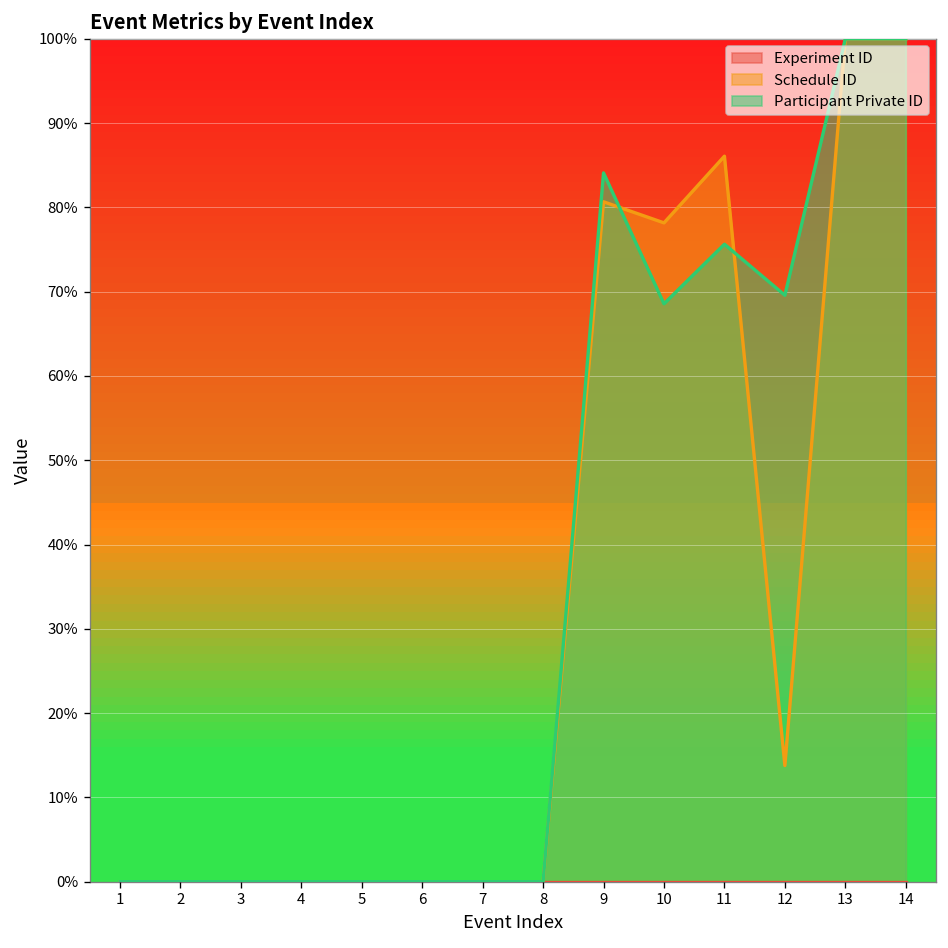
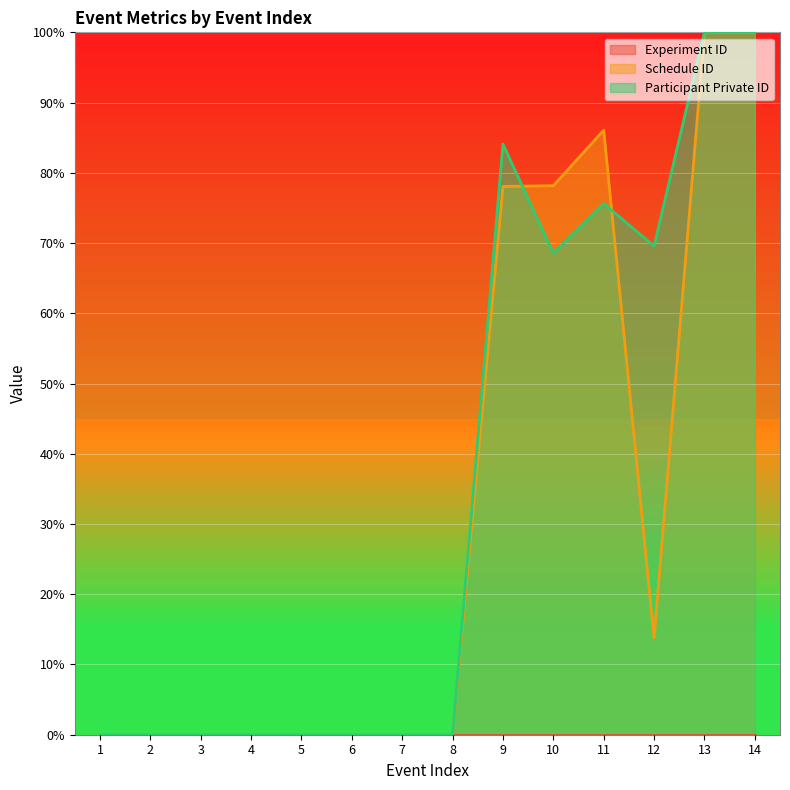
Schedule ID, 9: 81% -> 78%
